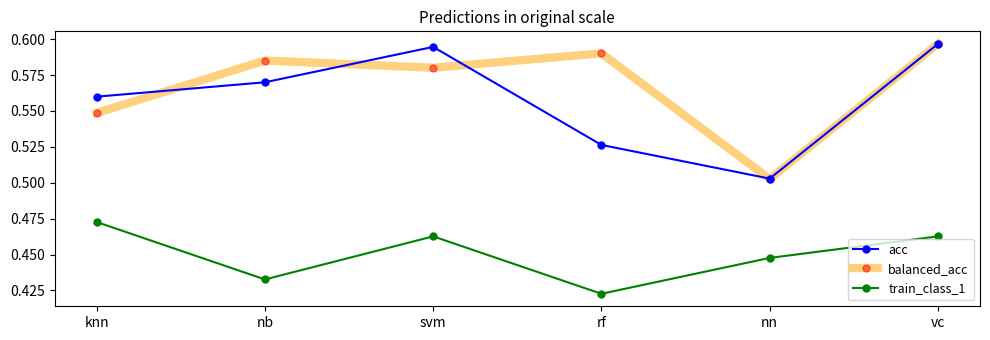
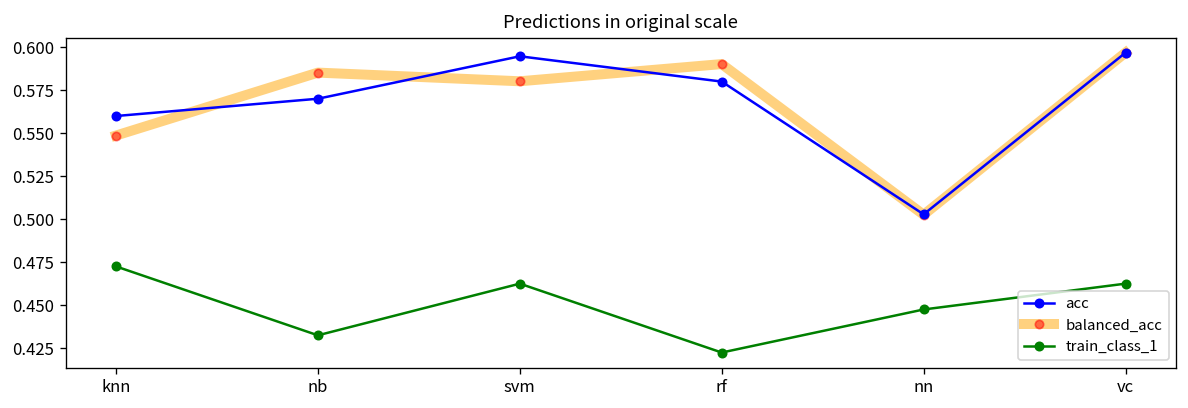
acc, rf: 0.526 -> 0.580
